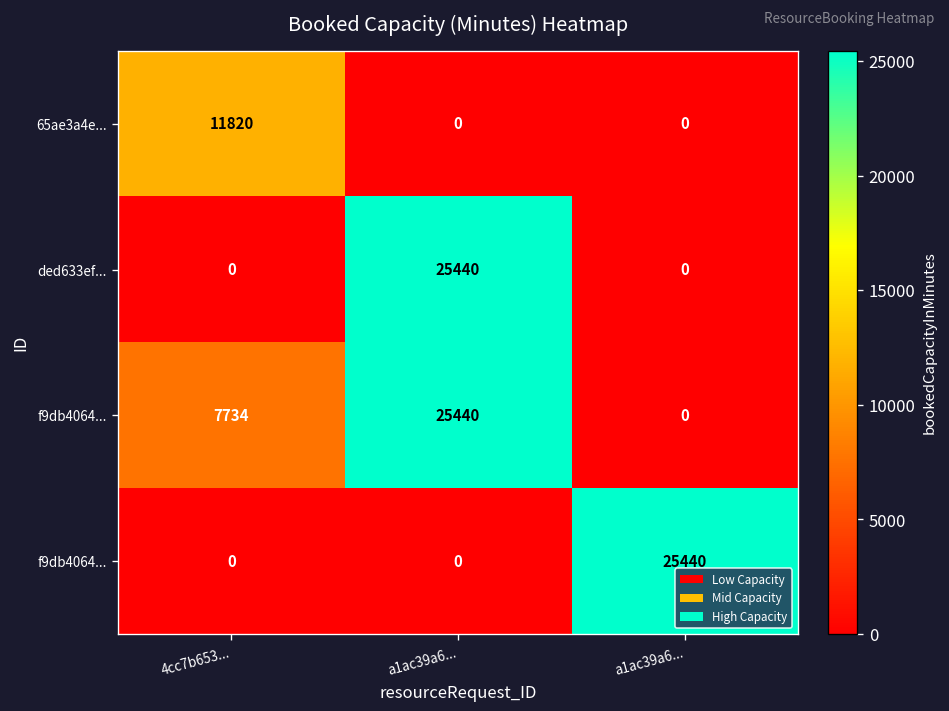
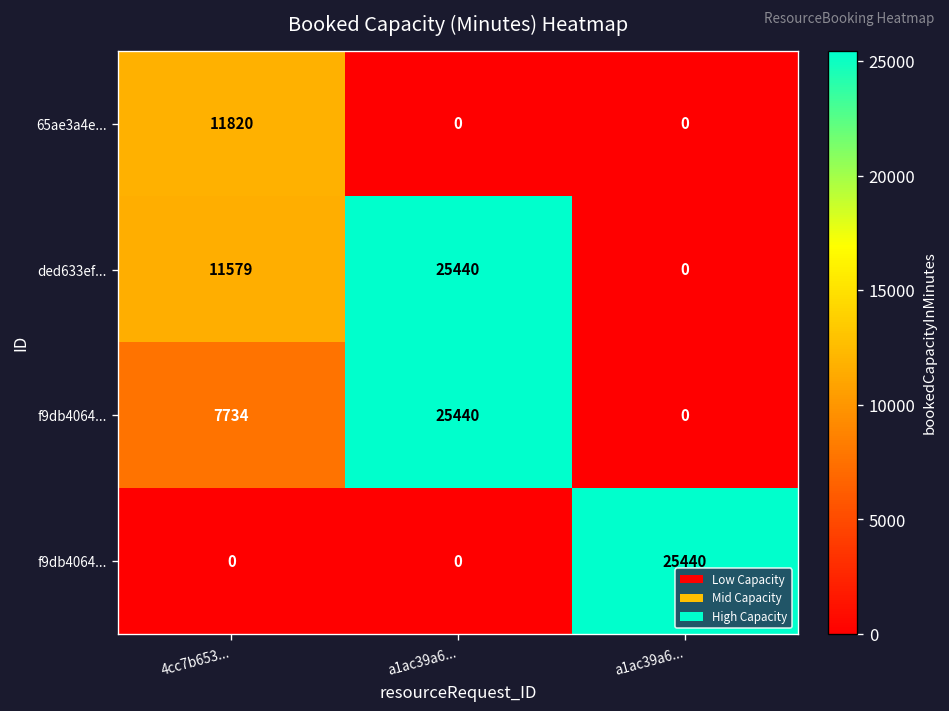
ded633ef..., 4cc7b653...: 0 -> 11579
